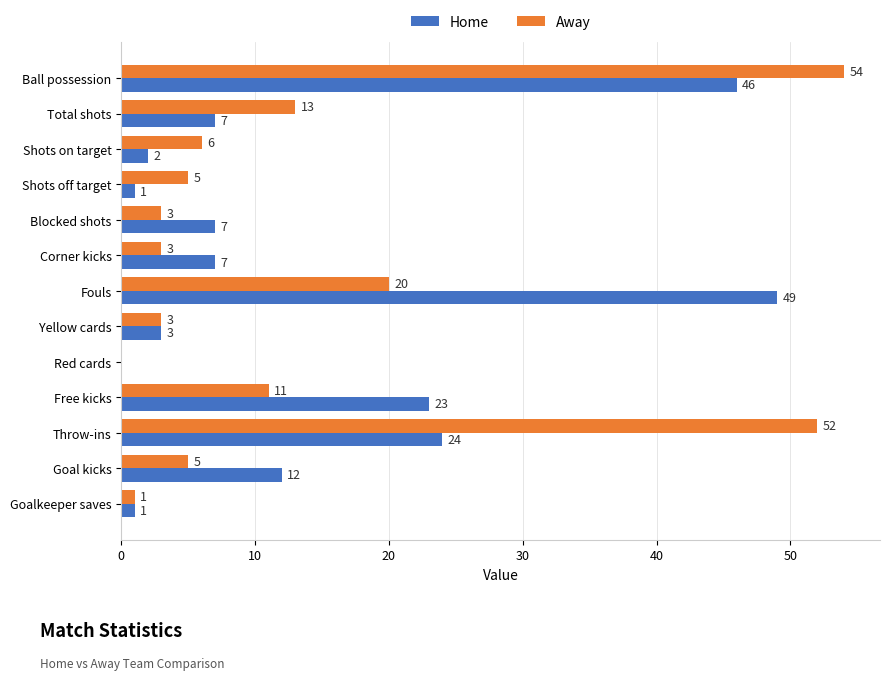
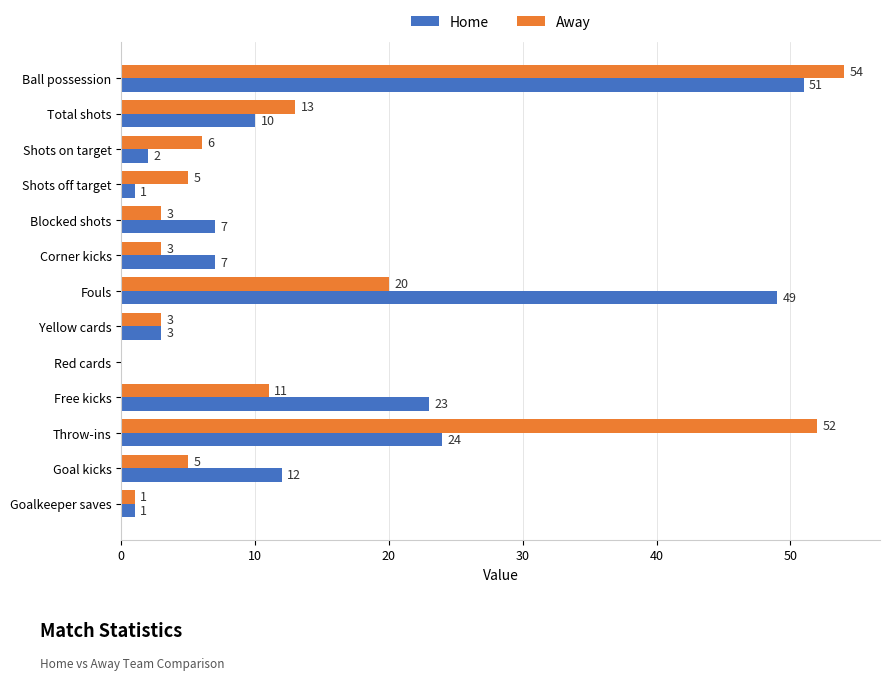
Home, Ball possession: 46 -> 51
Home, Total shots: 7 -> 10
